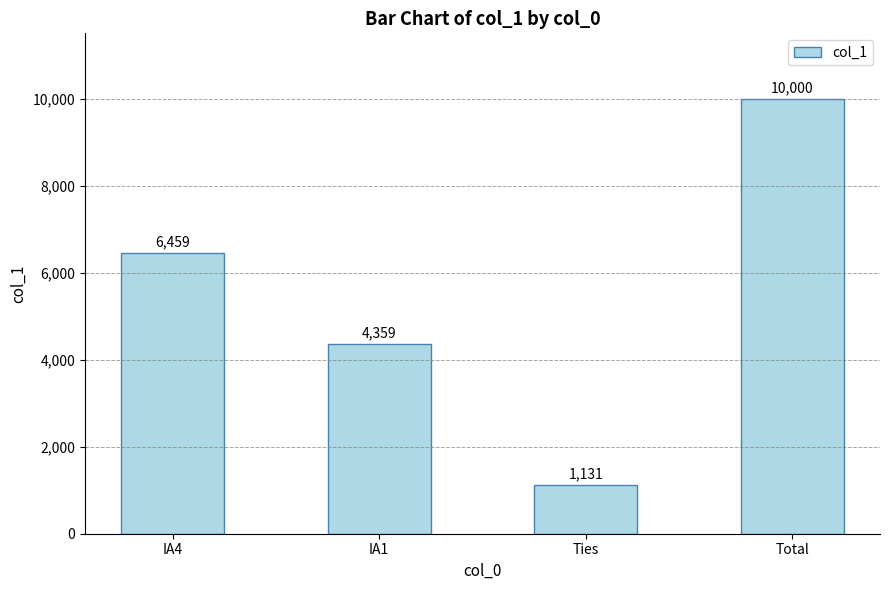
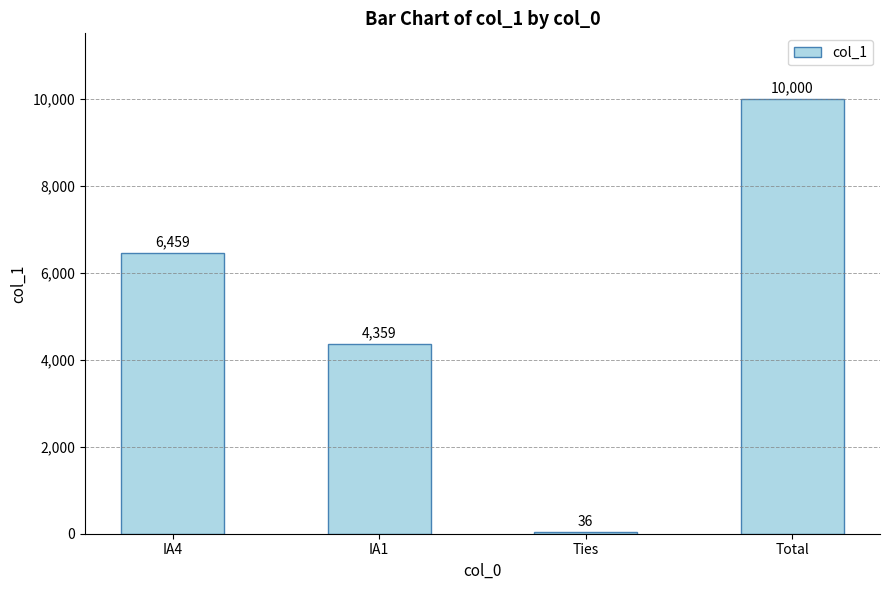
Ties: 1,131 -> 36
